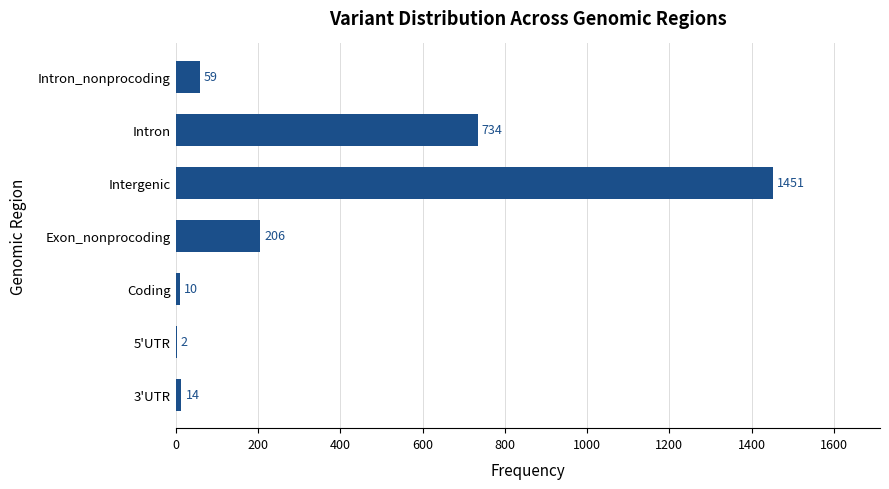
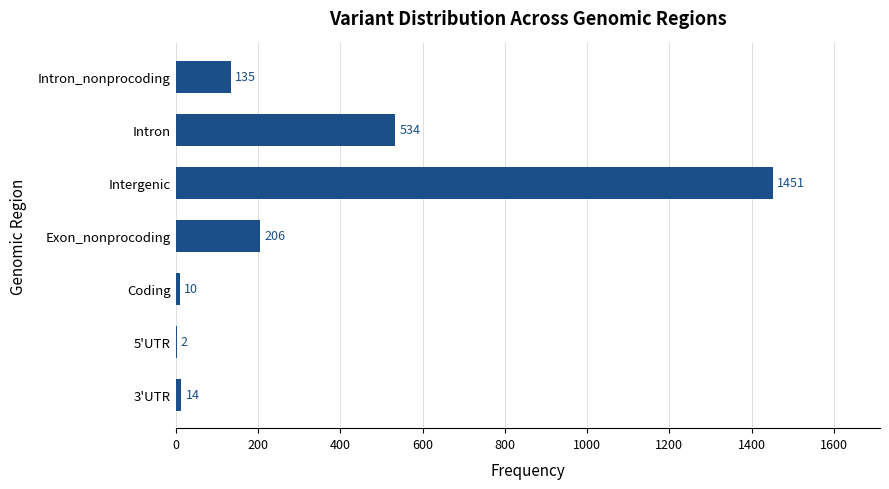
Intron_nonprocoding: 59 -> 135
Intron: 734 -> 534
